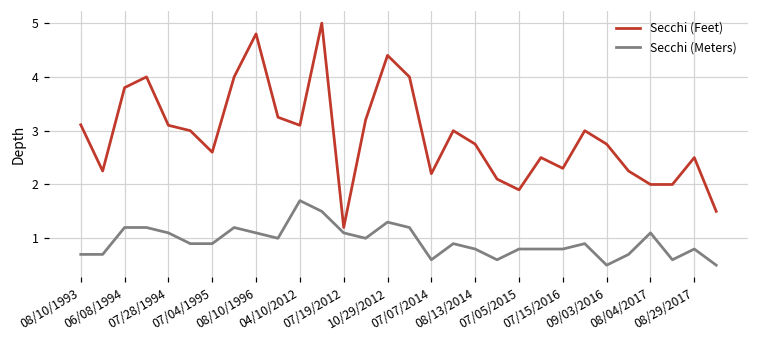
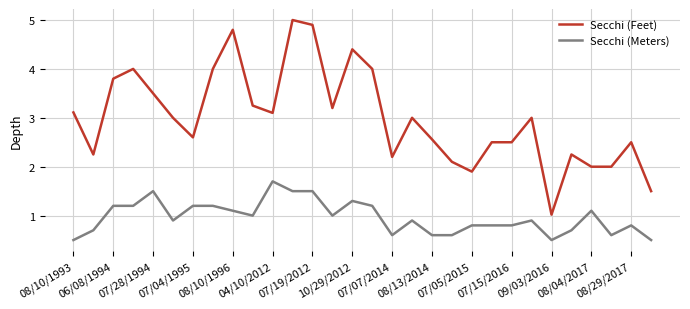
Secchi (Meters), 08/10/1993: 0.7 -> 0.5
Secchi (Feet), 07/28/1994: 3.1 -> 3.5
Secchi (Meters), 07/28/1994: 1.1 -> 1.5
Secchi (Meters), 07/04/1995: 0.9 -> 1.2
Secchi (Feet), 07/19/2012: 1.2 -> 4.9
Secchi (Meters), 07/19/2012: 1.1 -> 1.5
Secchi (Feet), 08/13/2014: 2.8 -> 2.6
Secchi (Meters), 08/13/2014: 0.8 -> 0.6
Secchi (Feet), 07/15/2016: 2.3 -> 2.5
Secchi (Feet), 09/03/2016: 2.8 -> 1.0
